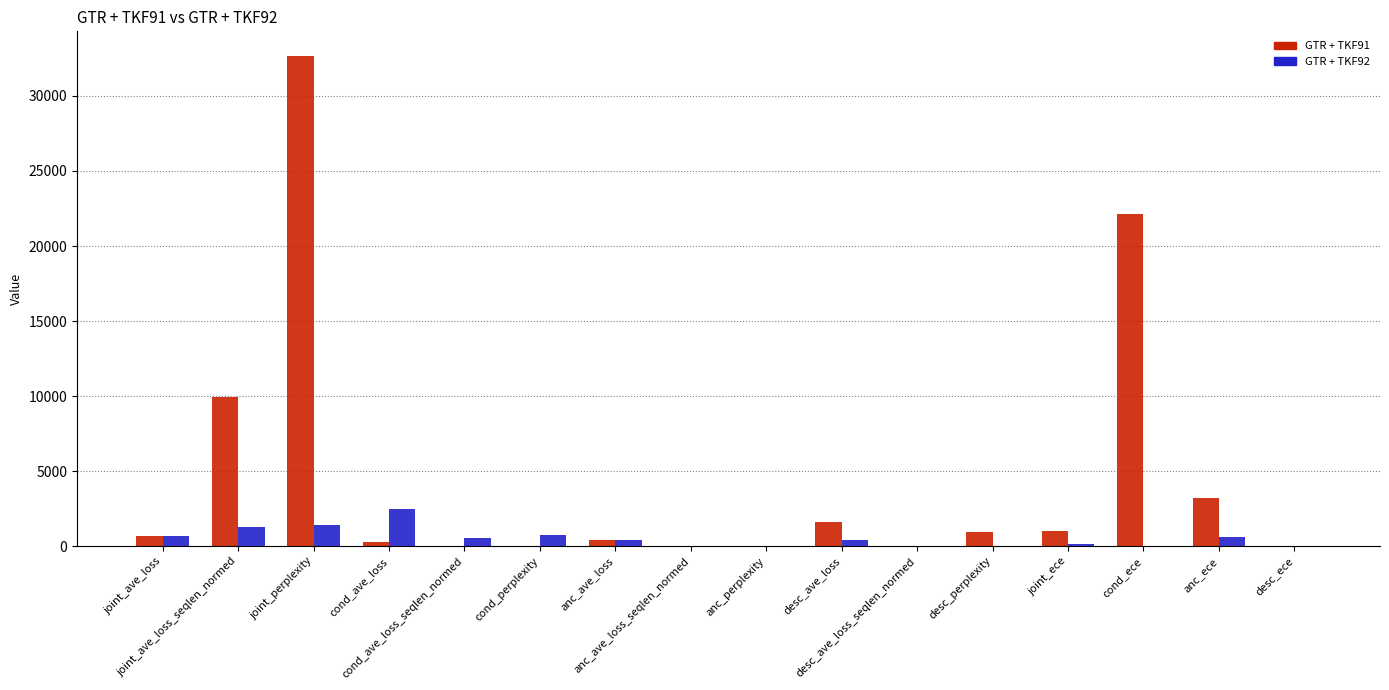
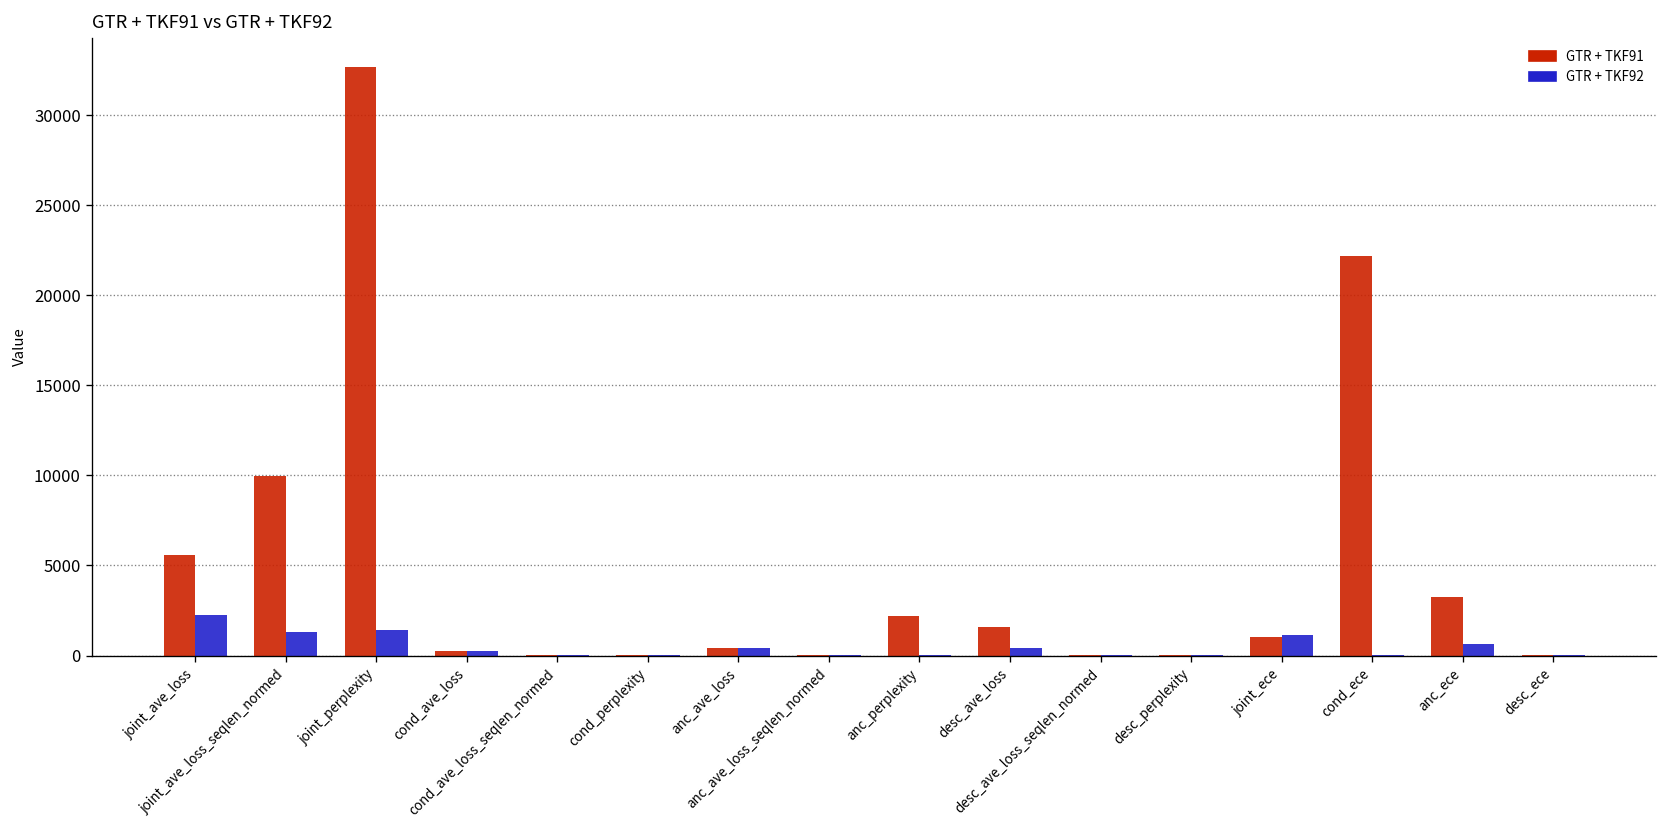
GTR + TKF91, joint_ave_loss: 700 -> 5600
GTR + TKF92, joint_ave_loss: 700 -> 2200
GTR + TKF92, cond_ave_loss: 2500 -> 300
GTR + TKF92, cond_ave_loss_seqlen_normed: 500 -> 0
GTR + TKF92, cond_perplexity: 700 -> 0
GTR + TKF91, anc_perplexity: 0 -> 2200
GTR + TKF91, desc_perplexity: 1000 -> 0
GTR + TKF92, joint_ece: 100 -> 1100
